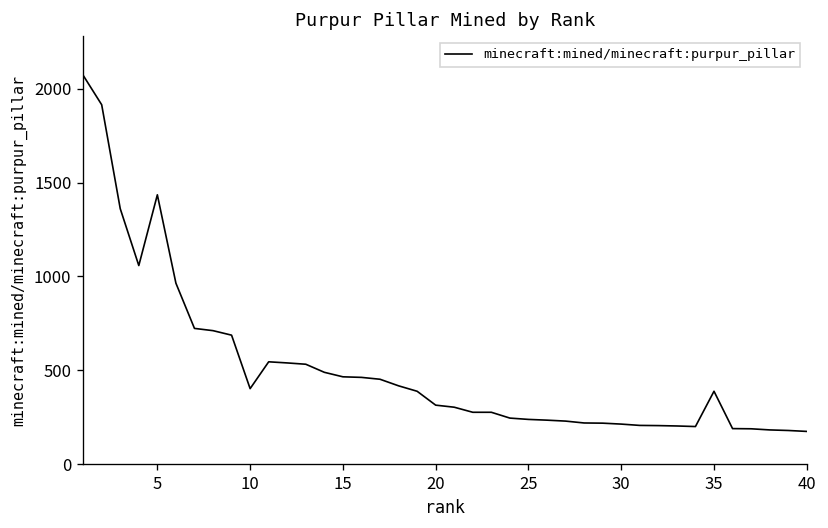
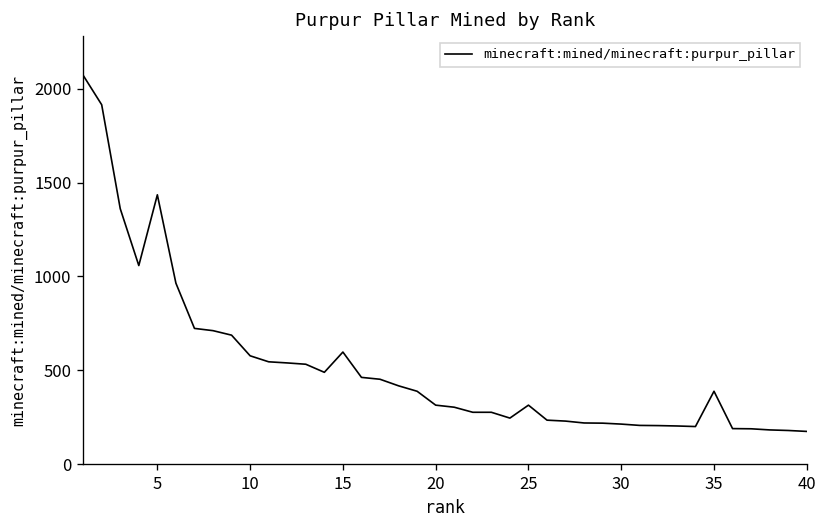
10: 400 -> 580
15: 470 -> 600
25: 240 -> 310
